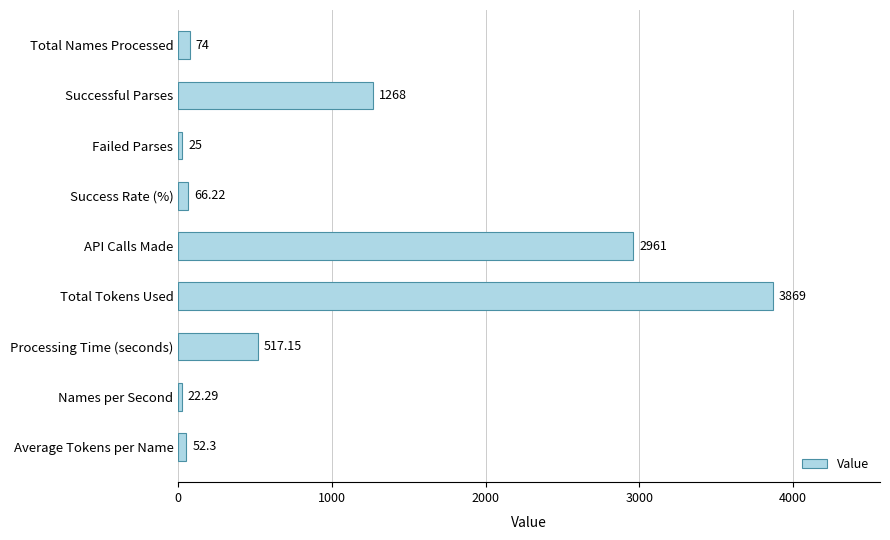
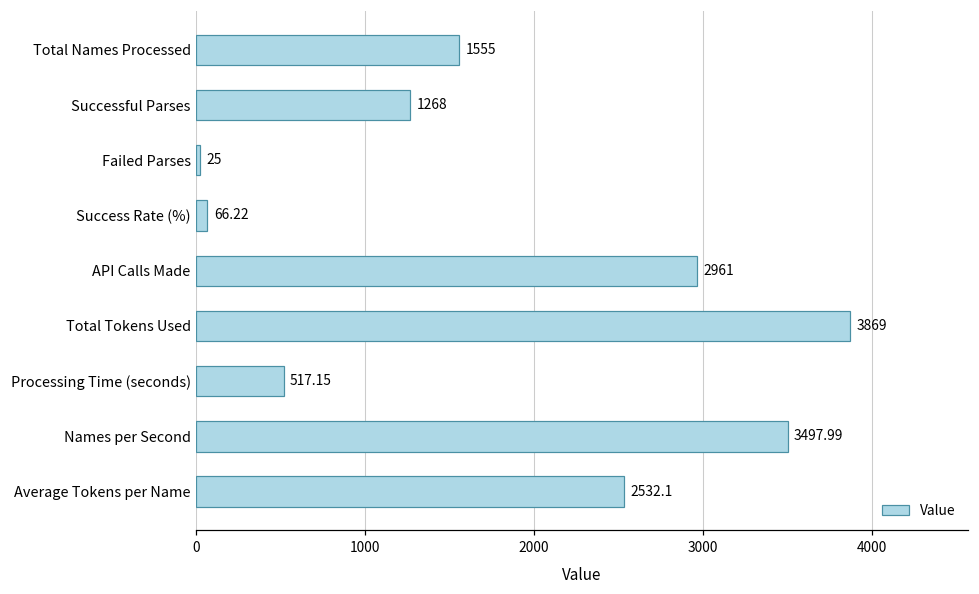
Total Names Processed: 74 -> 1555
Names per Second: 22.29 -> 3497.99
Average Tokens per Name: 52.3 -> 2532.1
